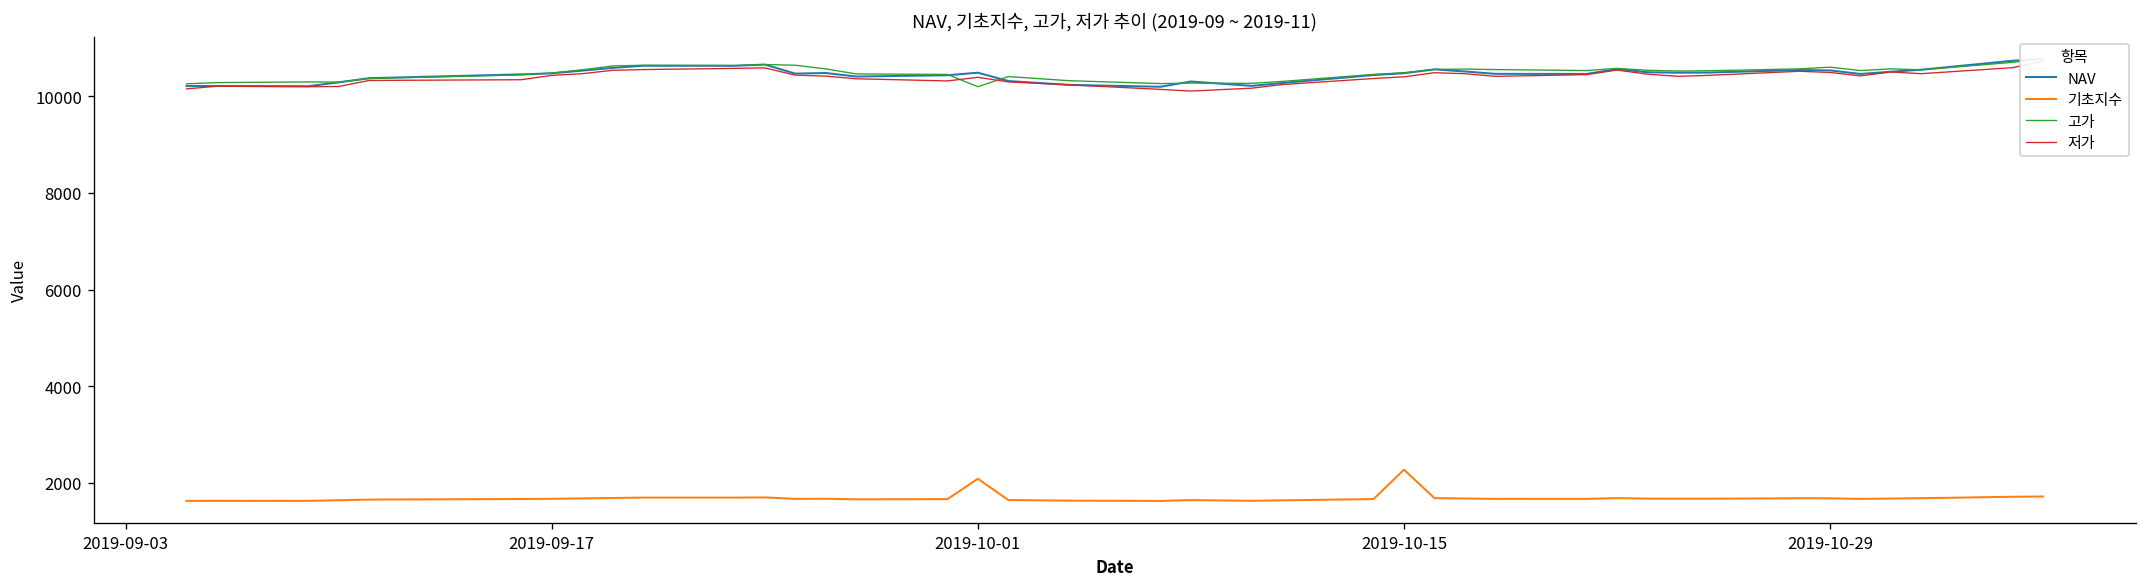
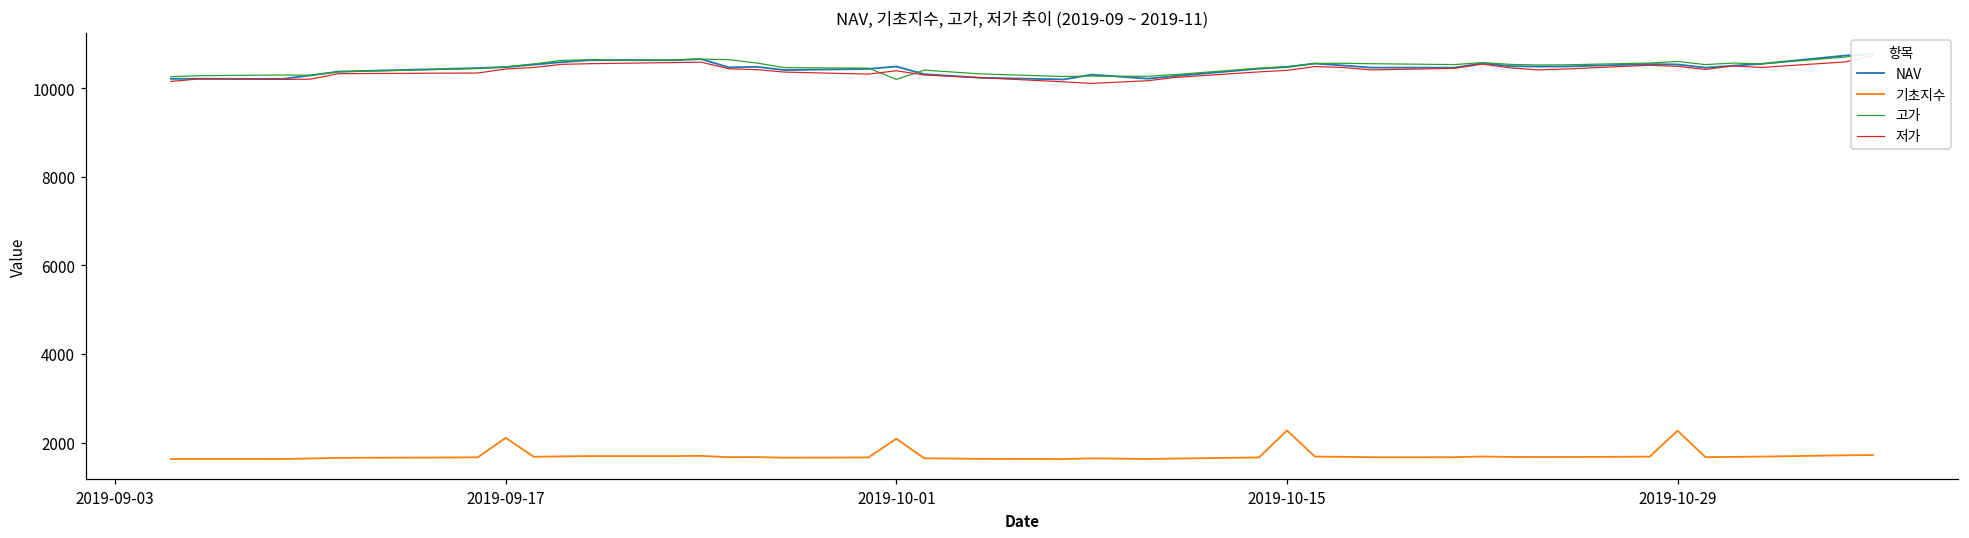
기초지수, 2019-09-17: 1700 -> 2100
기초지수, 2019-10-29: 1700 -> 2300
